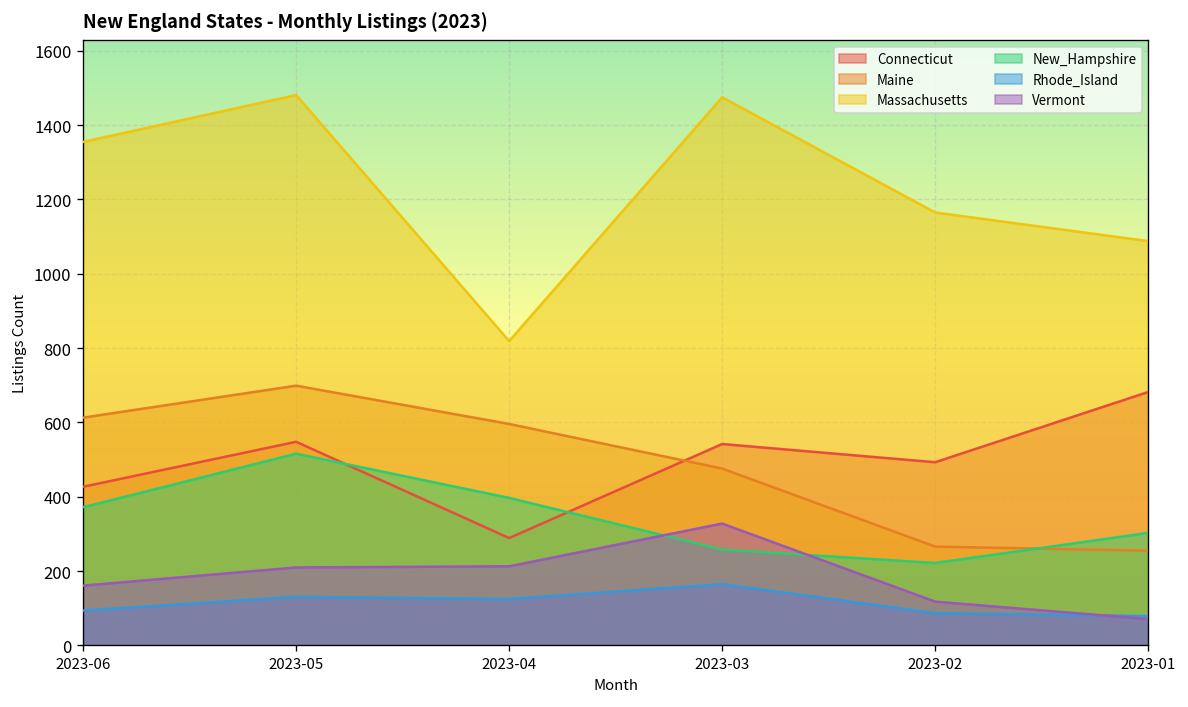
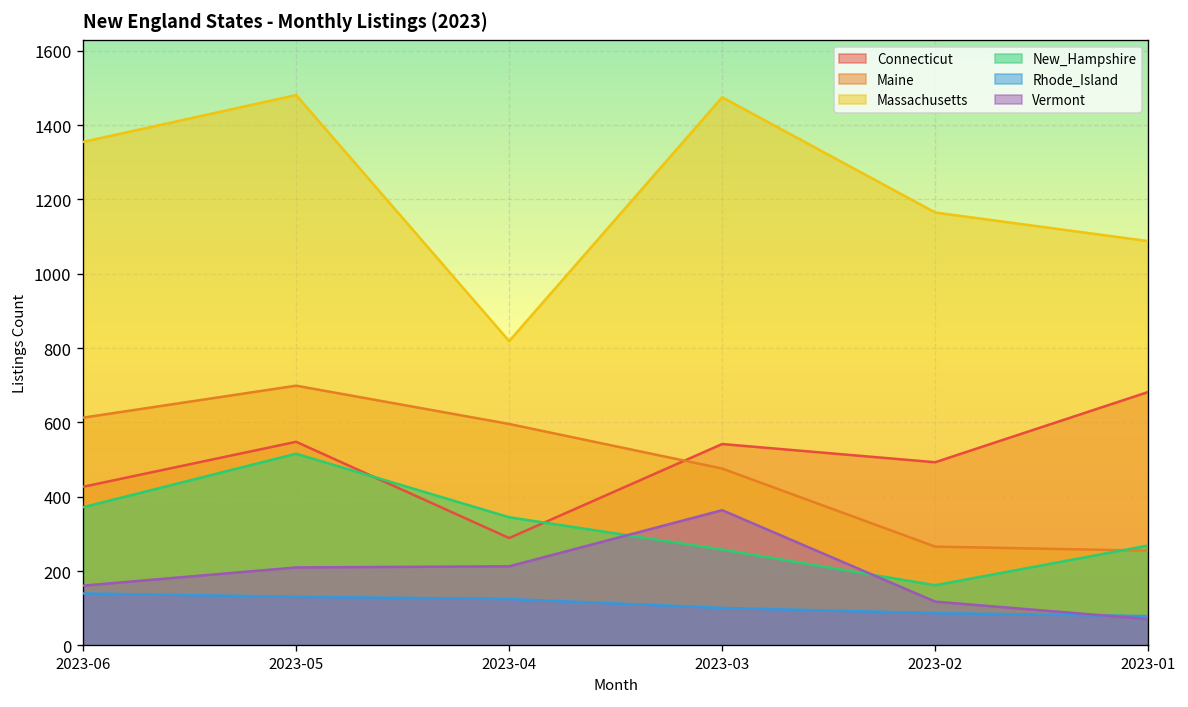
Rhode_Island, 2023-06: 90 -> 140
New_Hampshire, 2023-04: 400 -> 350
Rhode_Island, 2023-03: 170 -> 100
Vermont, 2023-03: 330 -> 360
New_Hampshire, 2023-02: 220 -> 160
New_Hampshire, 2023-01: 300 -> 270
